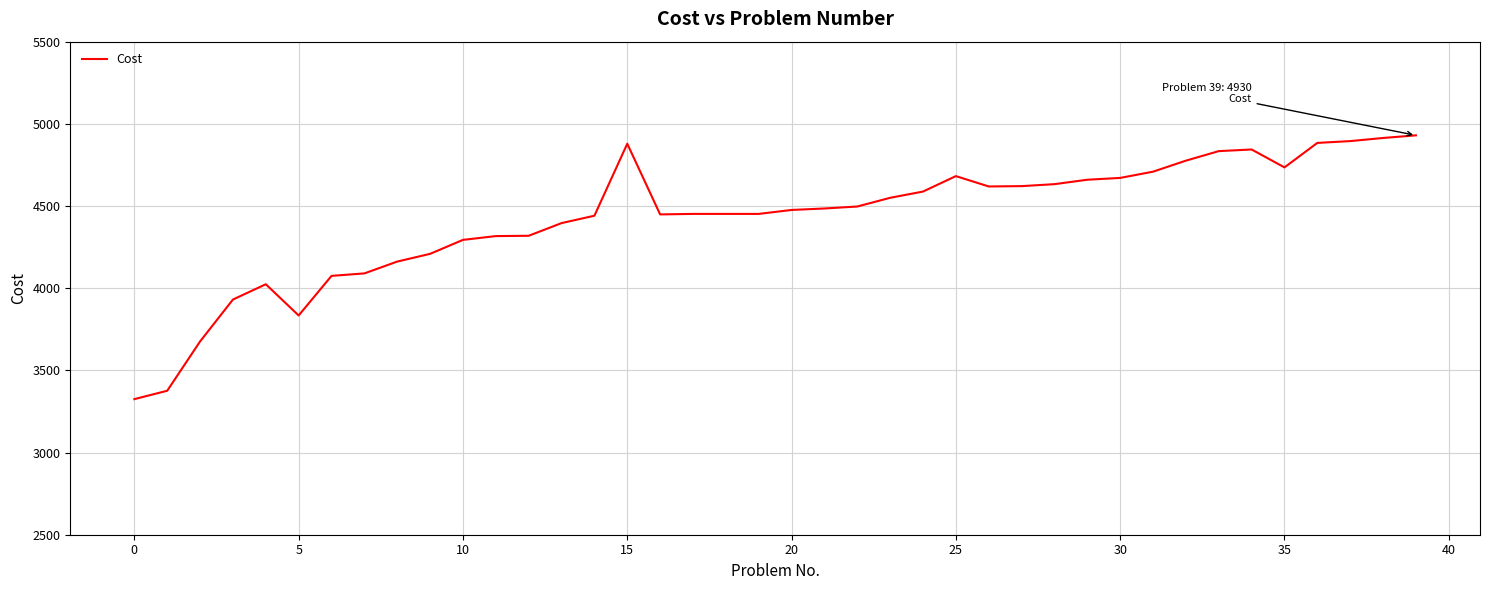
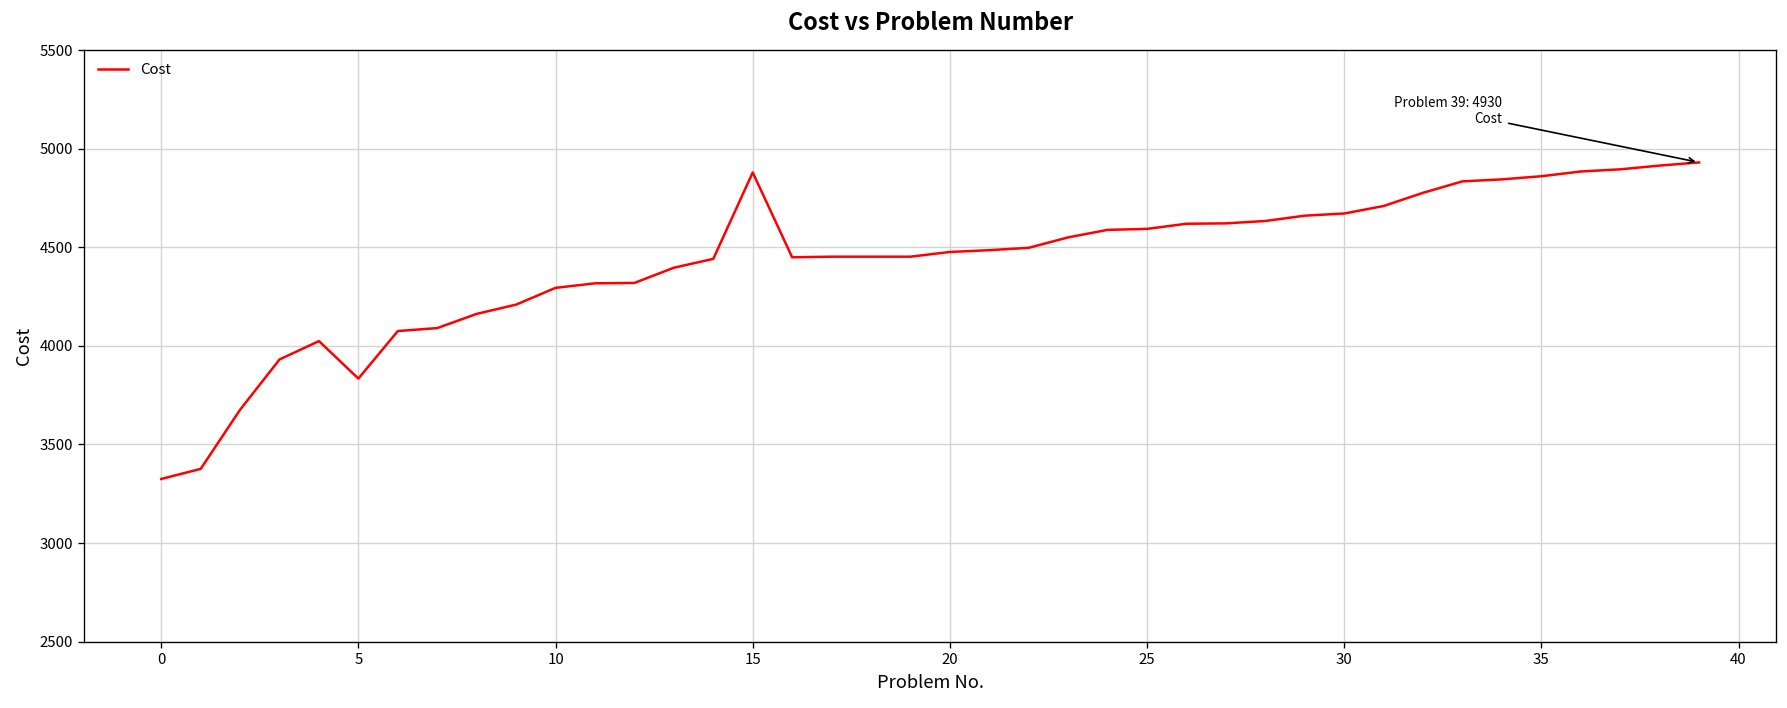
25: 4680 -> 4590
35: 4740 -> 4860
